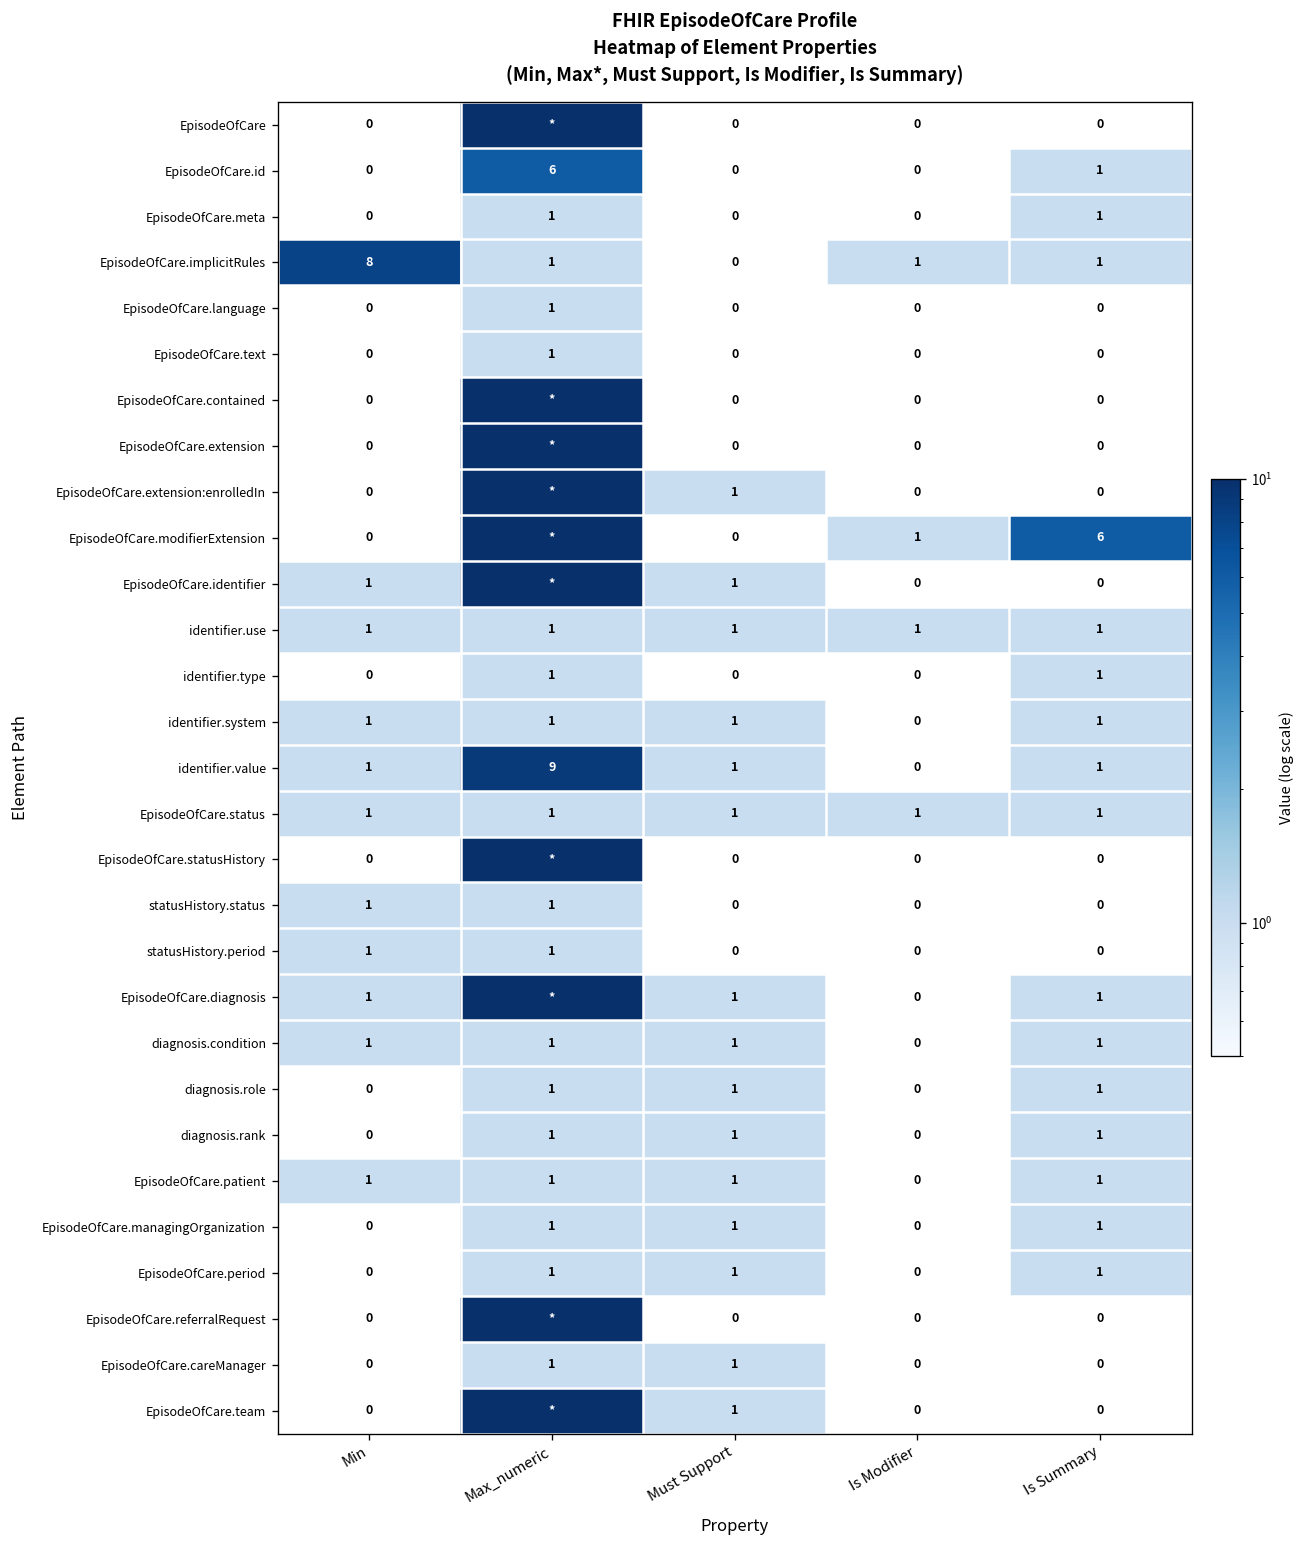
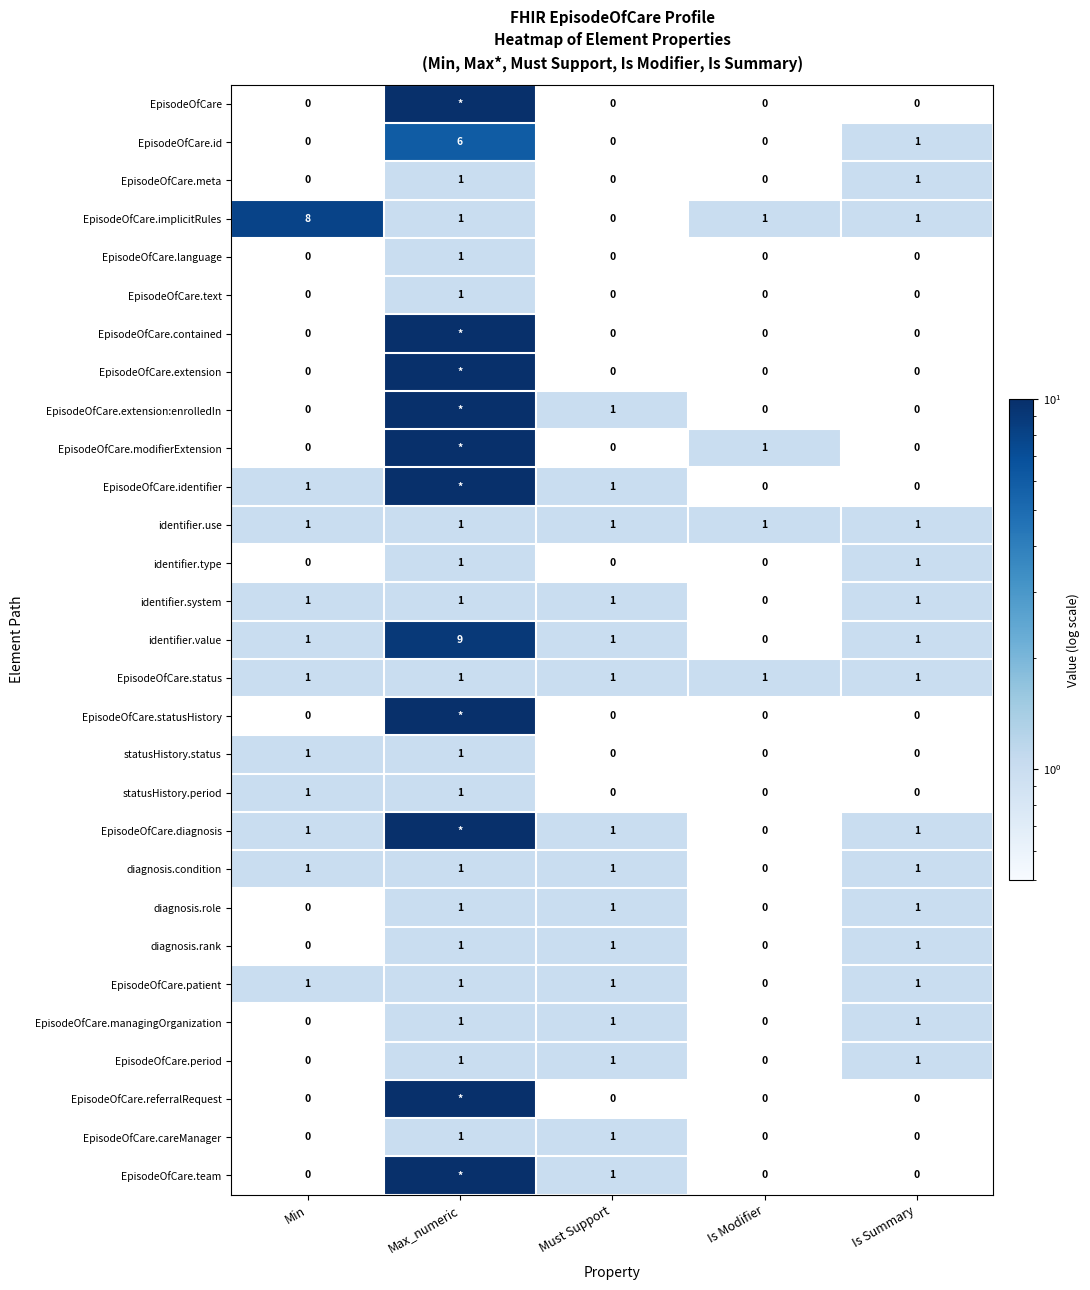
EpisodeOfCare.modifierExtension, Is Summary: 6 -> 0
